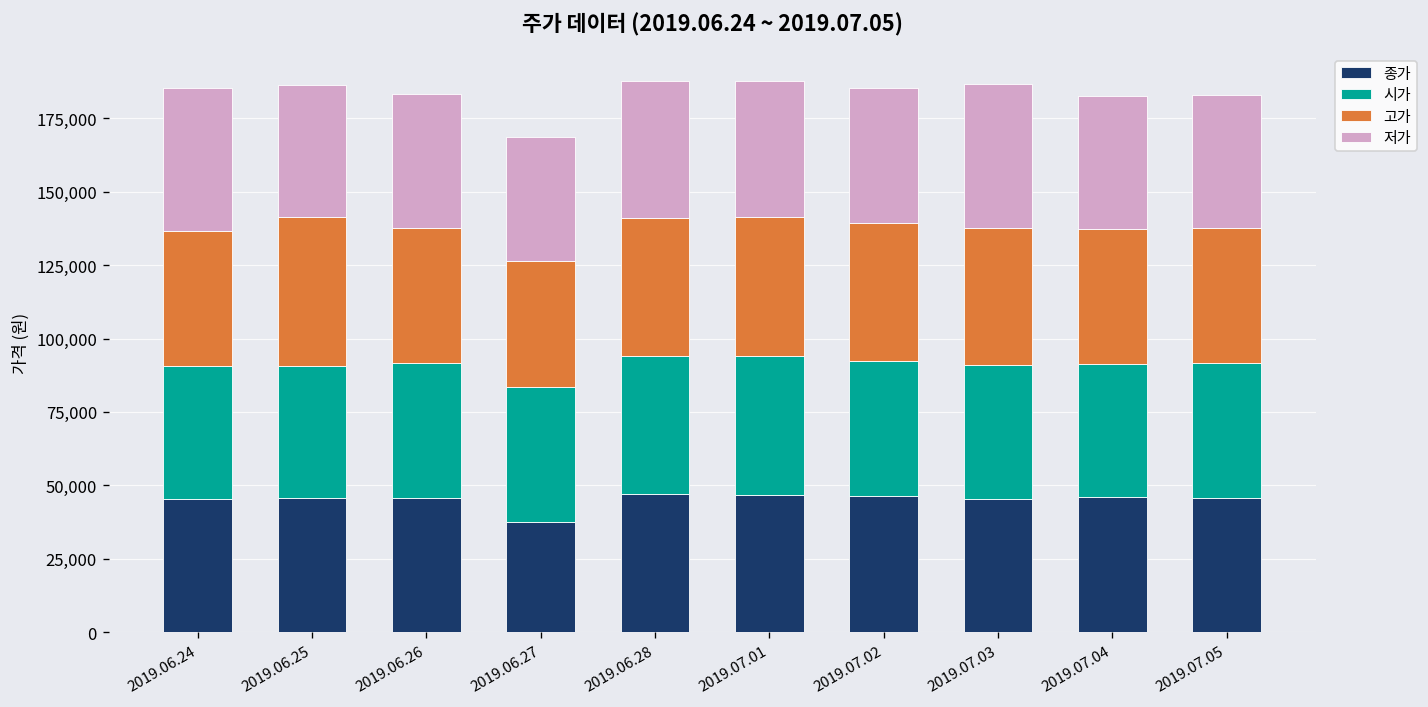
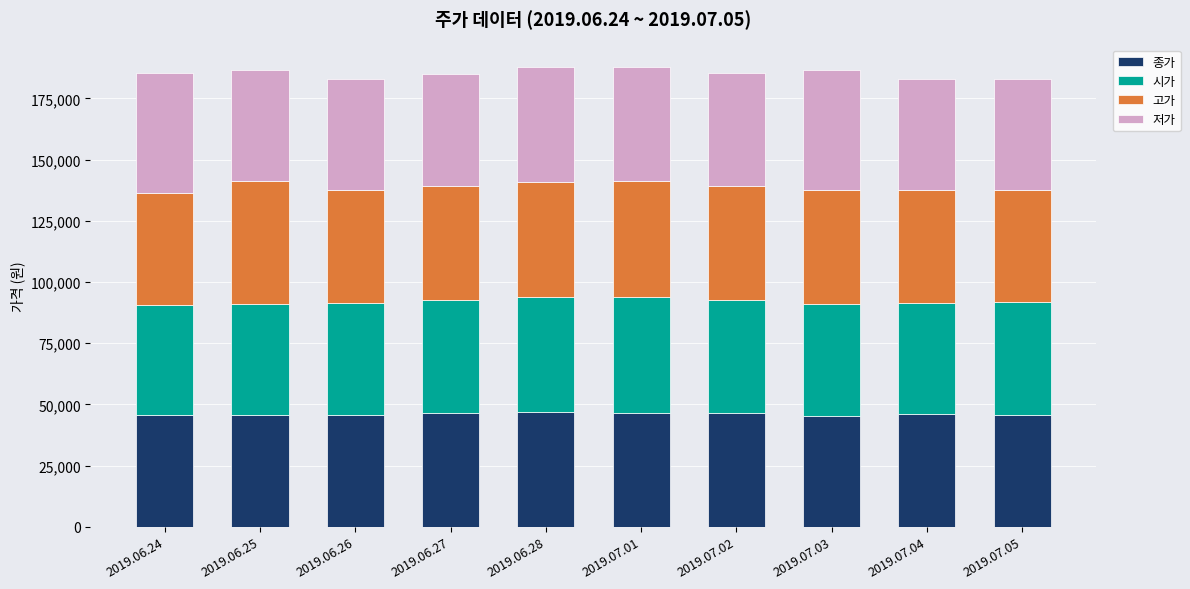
종가, 2019.06.27: 37,000 -> 47,000
고가, 2019.06.27: 43,000 -> 47,000
저가, 2019.06.27: 42,000 -> 46,000
